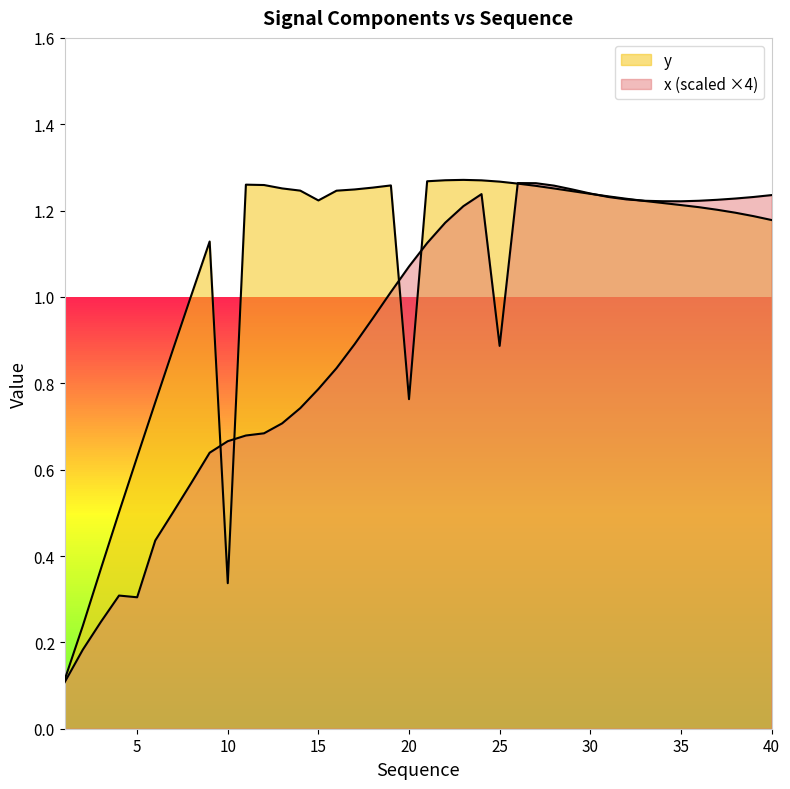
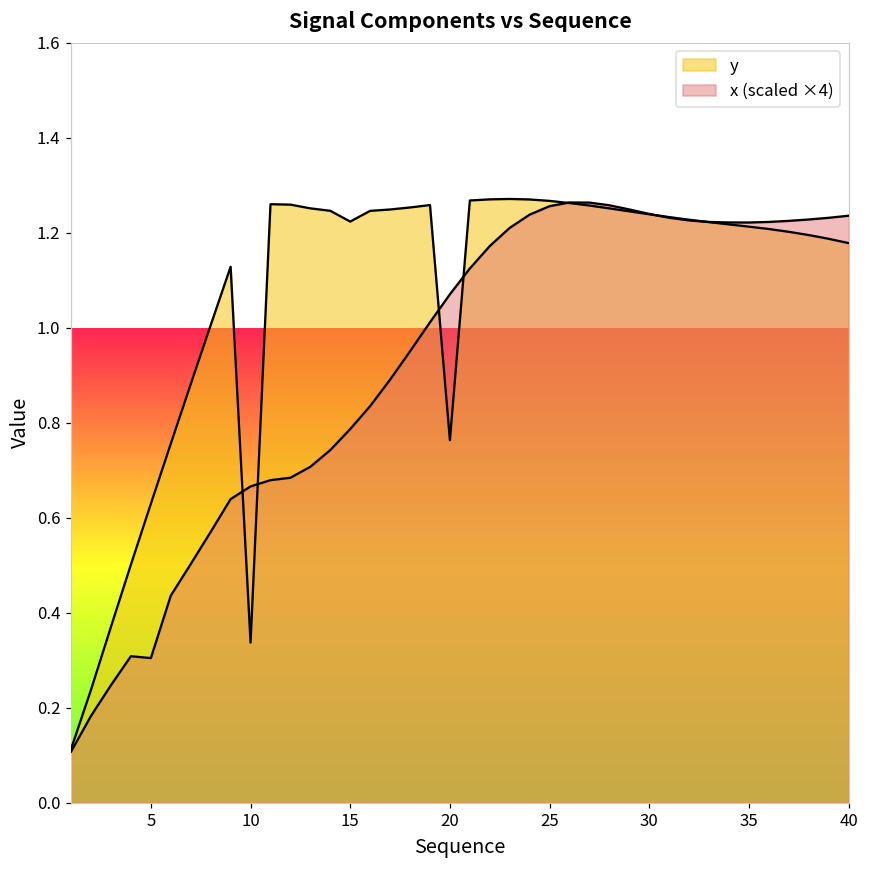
x (scaled ×4), 25: 0.89 -> 1.26
